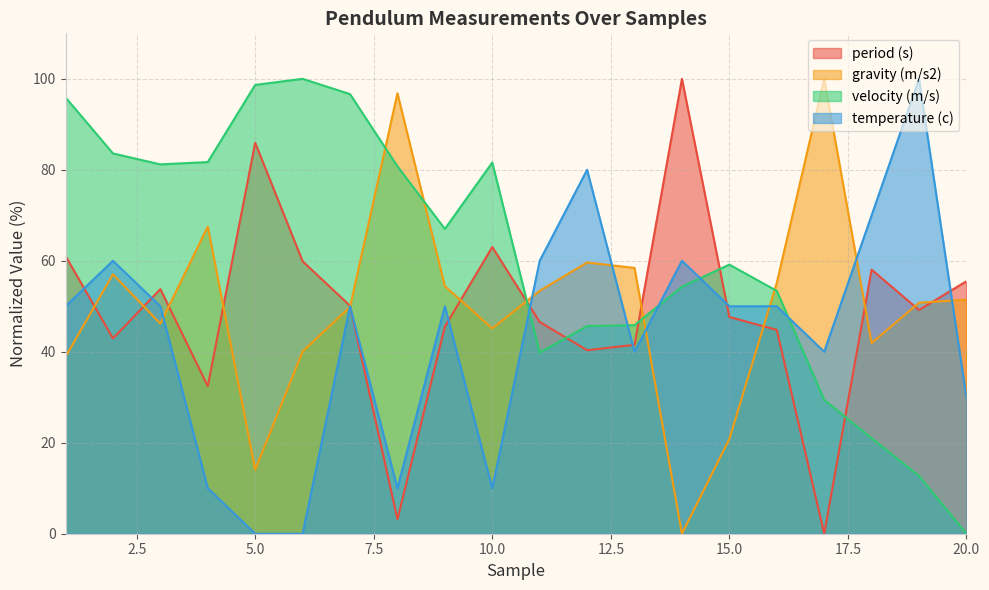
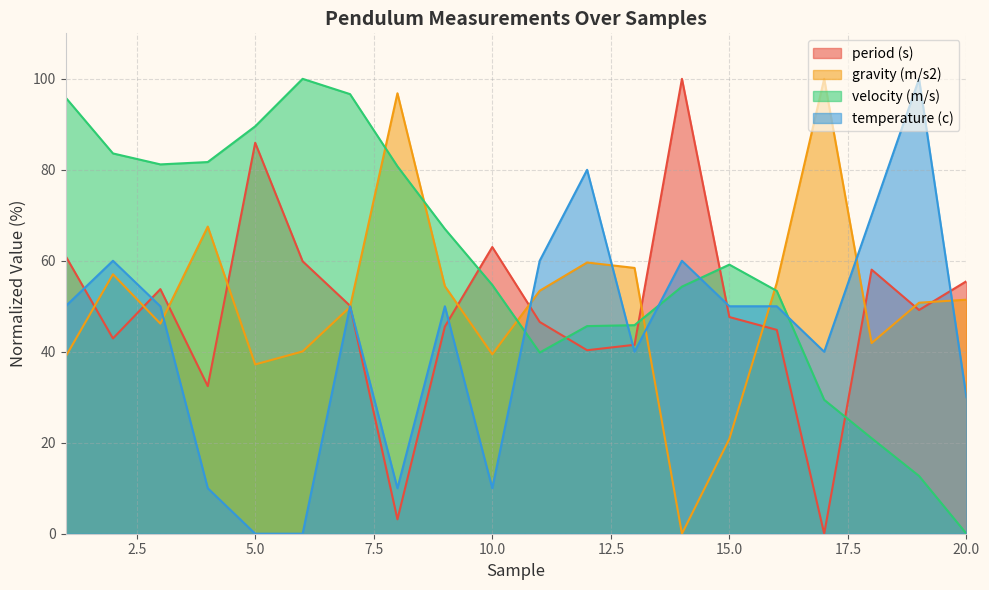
gravity (m/s2), 5.0: 14 -> 37
velocity (m/s), 5.0: 99 -> 90
gravity (m/s2), 10.0: 45 -> 39
velocity (m/s), 10.0: 82 -> 55
